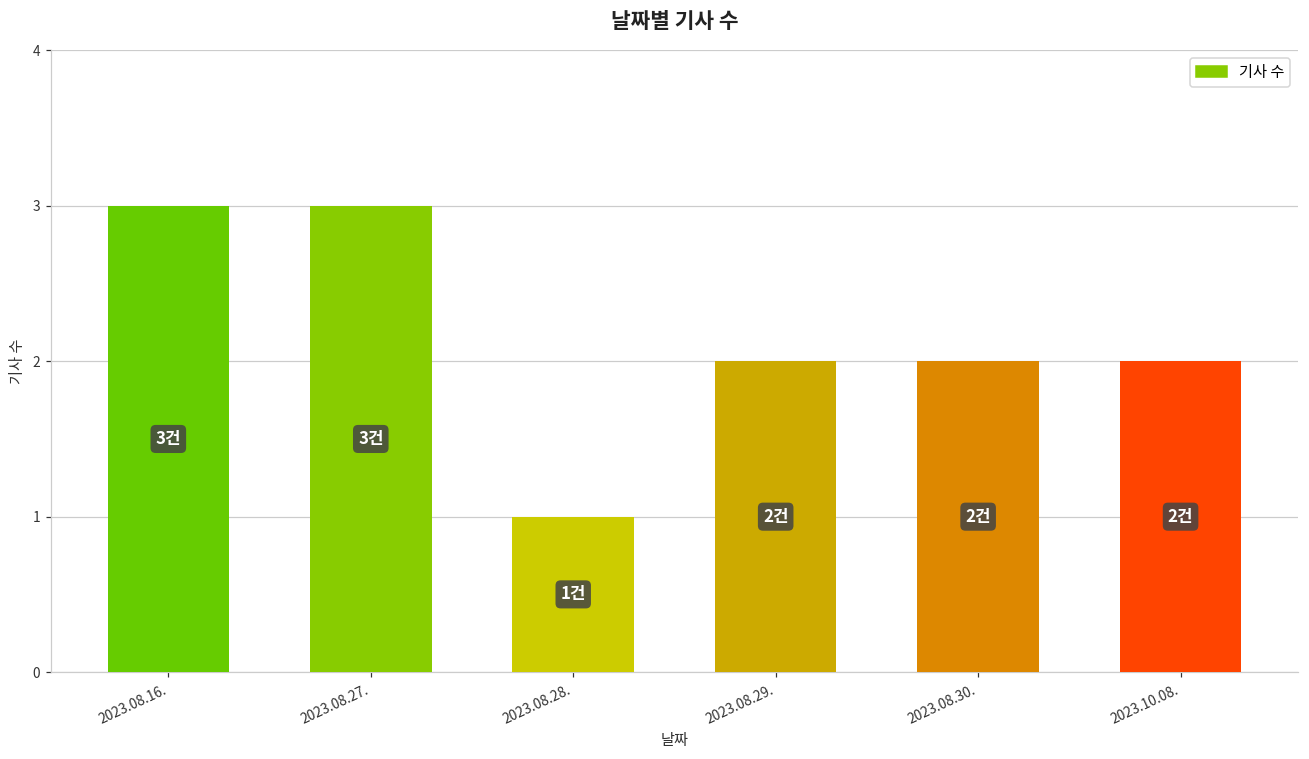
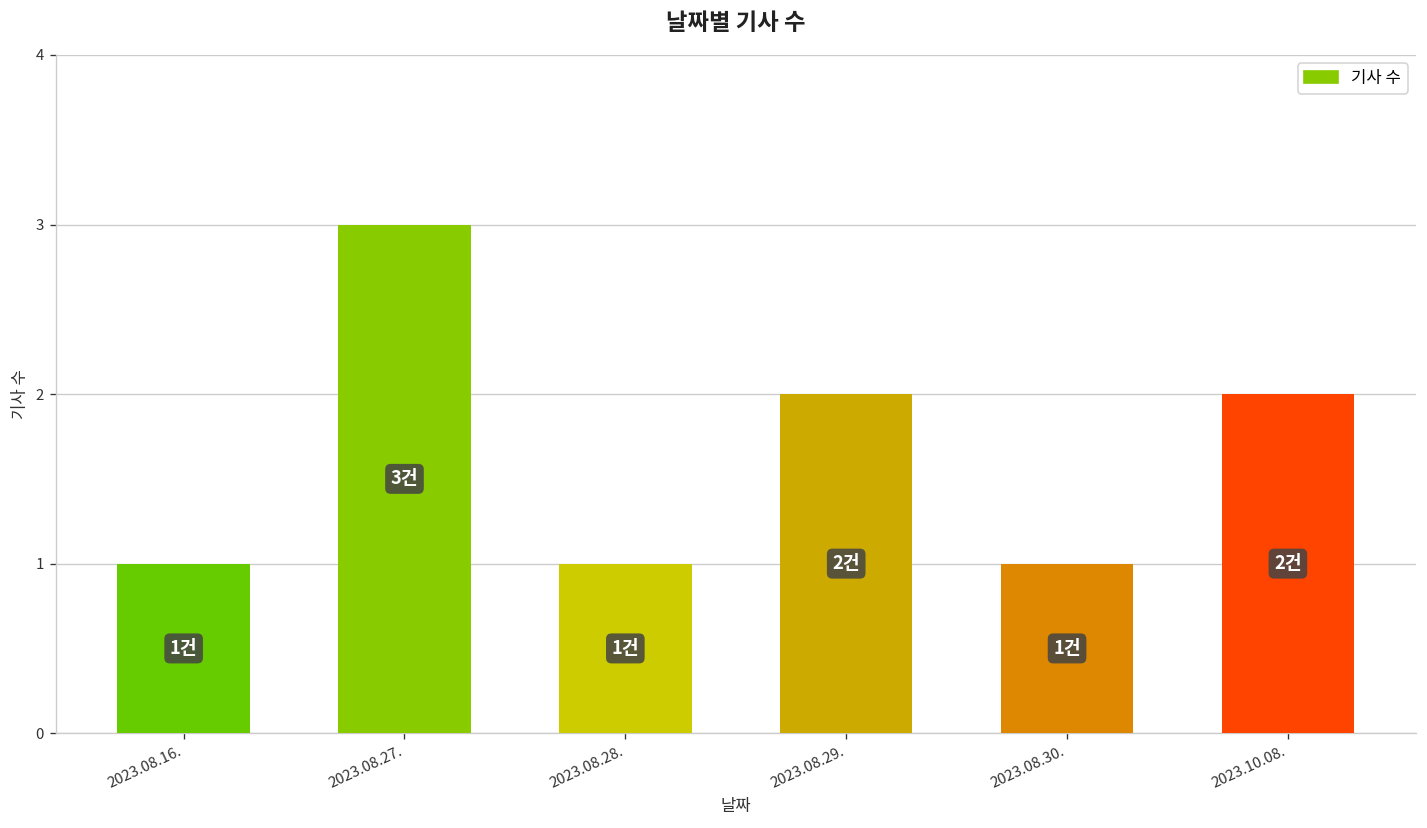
2023.08.16.: 3건 -> 1건
2023.08.30.: 2건 -> 1건
